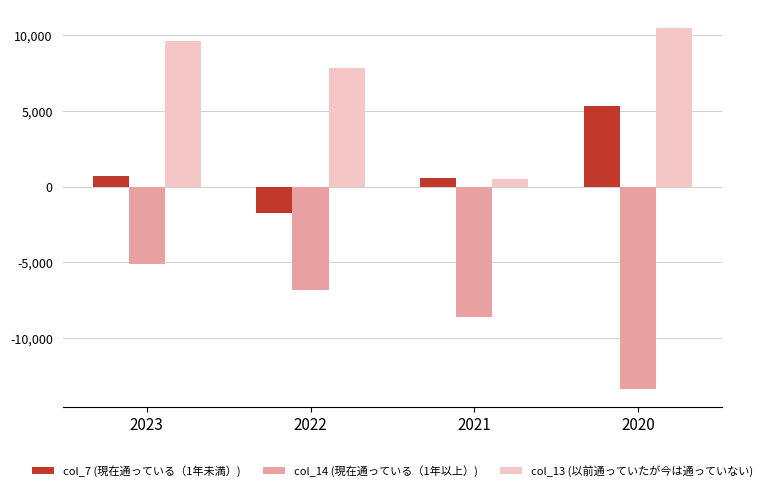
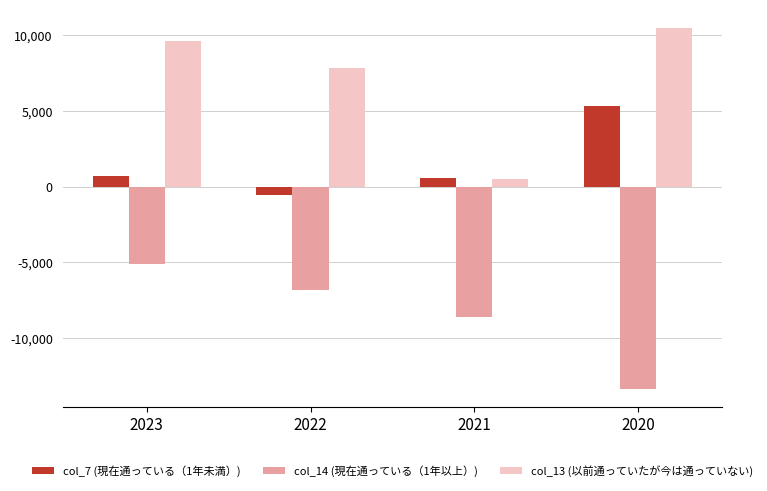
col_7 (現在通っている（1年未満）), 2022: -1,700 -> -500
